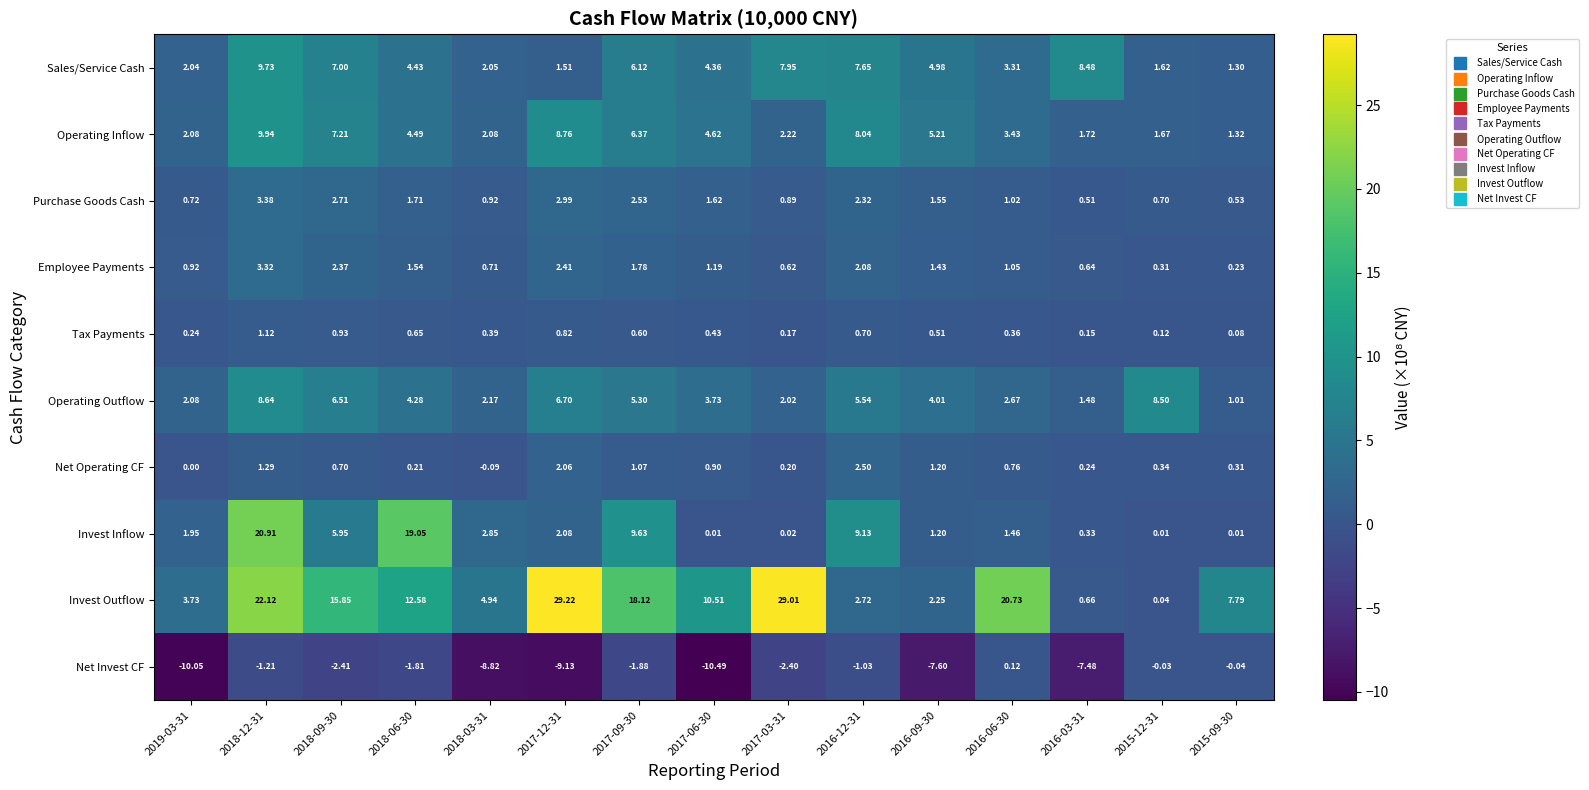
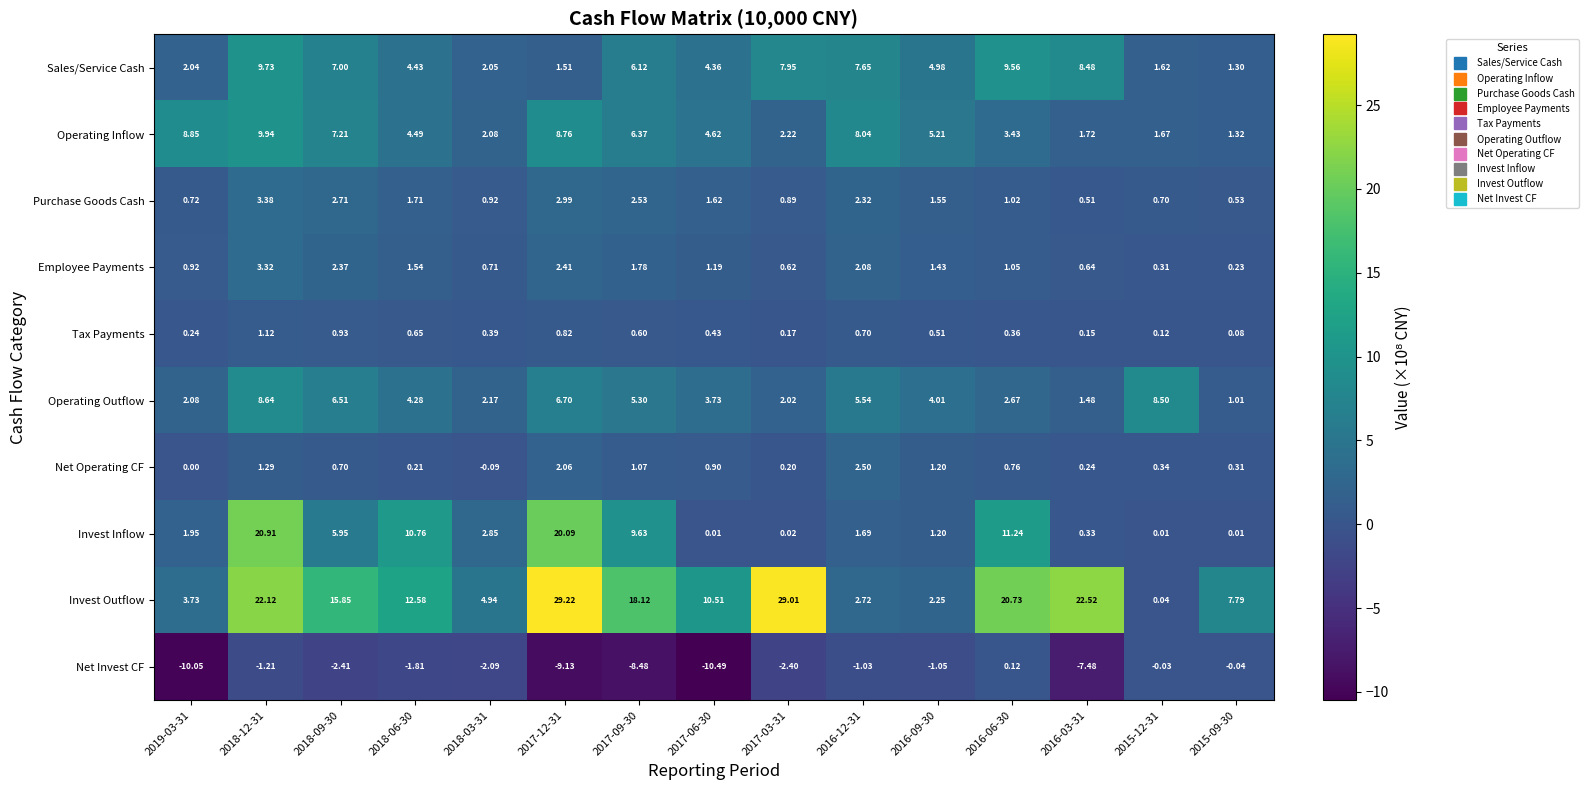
Sales/Service Cash, 2016-06-30: 3.31 -> 9.56
Operating Inflow, 2019-03-31: 2.08 -> 8.85
Invest Inflow, 2018-06-30: 19.05 -> 10.76
Invest Inflow, 2017-12-31: 2.08 -> 20.09
Invest Inflow, 2016-12-31: 9.13 -> 1.69
Invest Inflow, 2016-06-30: 1.46 -> 11.24
Invest Outflow, 2016-03-31: 0.66 -> 22.52
Net Invest CF, 2018-03-31: -8.82 -> -2.09
Net Invest CF, 2017-09-30: -1.88 -> -8.48
Net Invest CF, 2016-09-30: -7.60 -> -1.05
